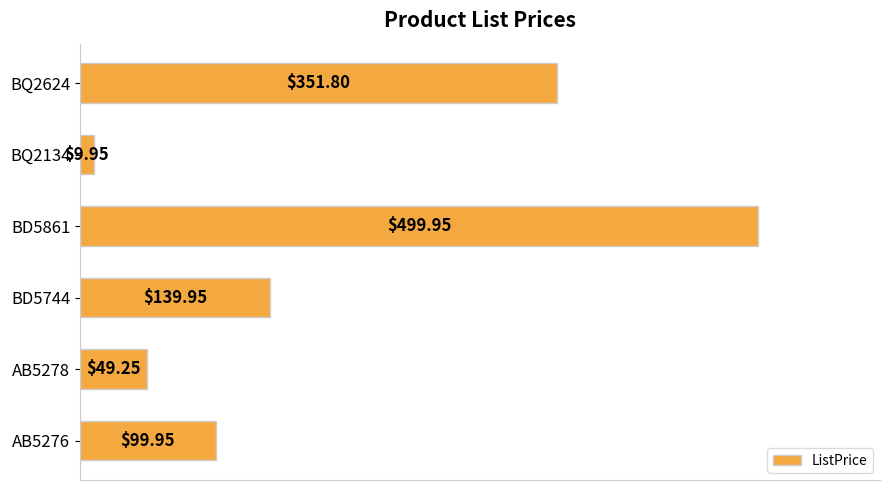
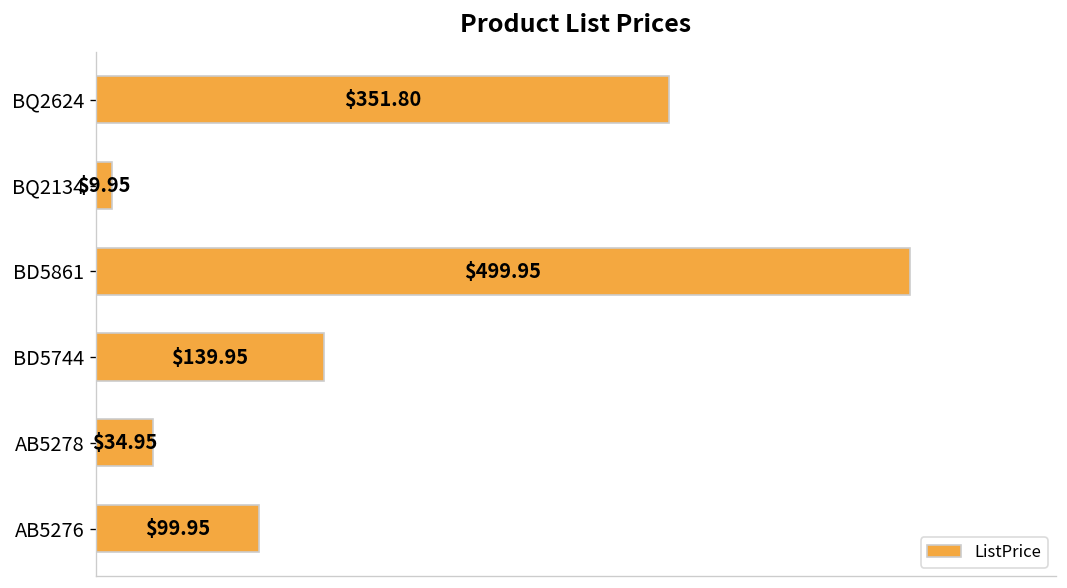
AB5278: $49.25 -> $34.95
